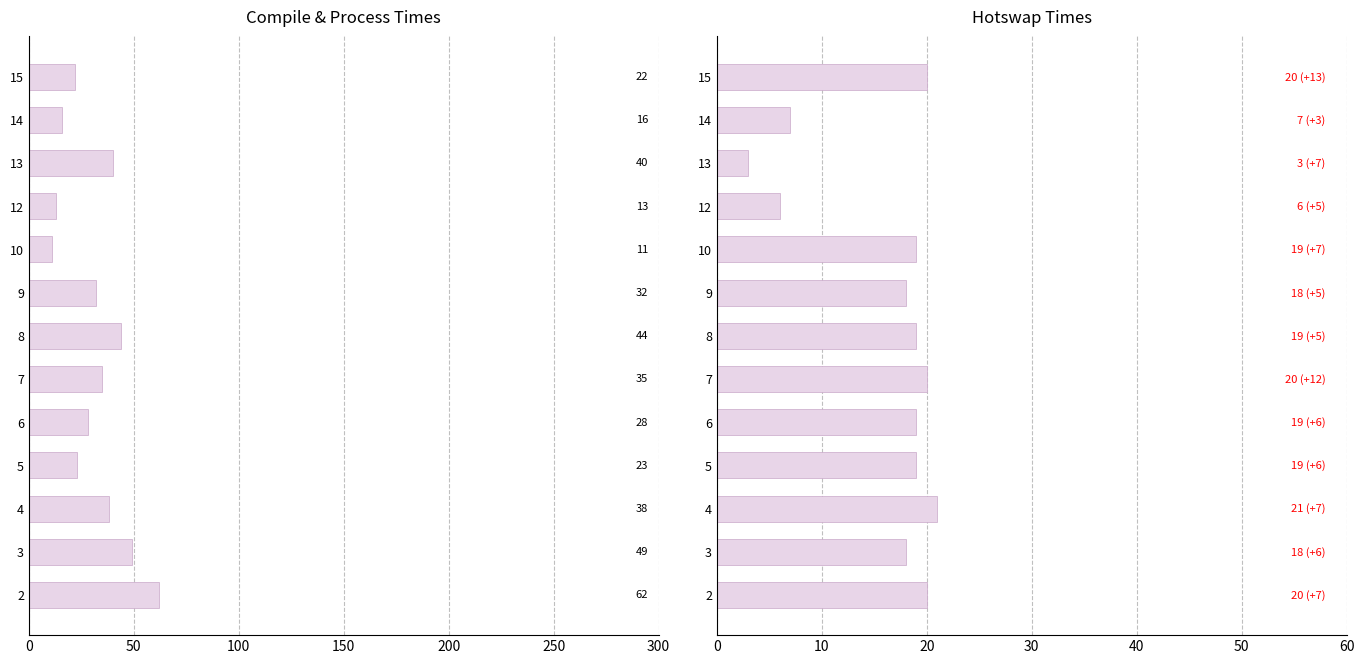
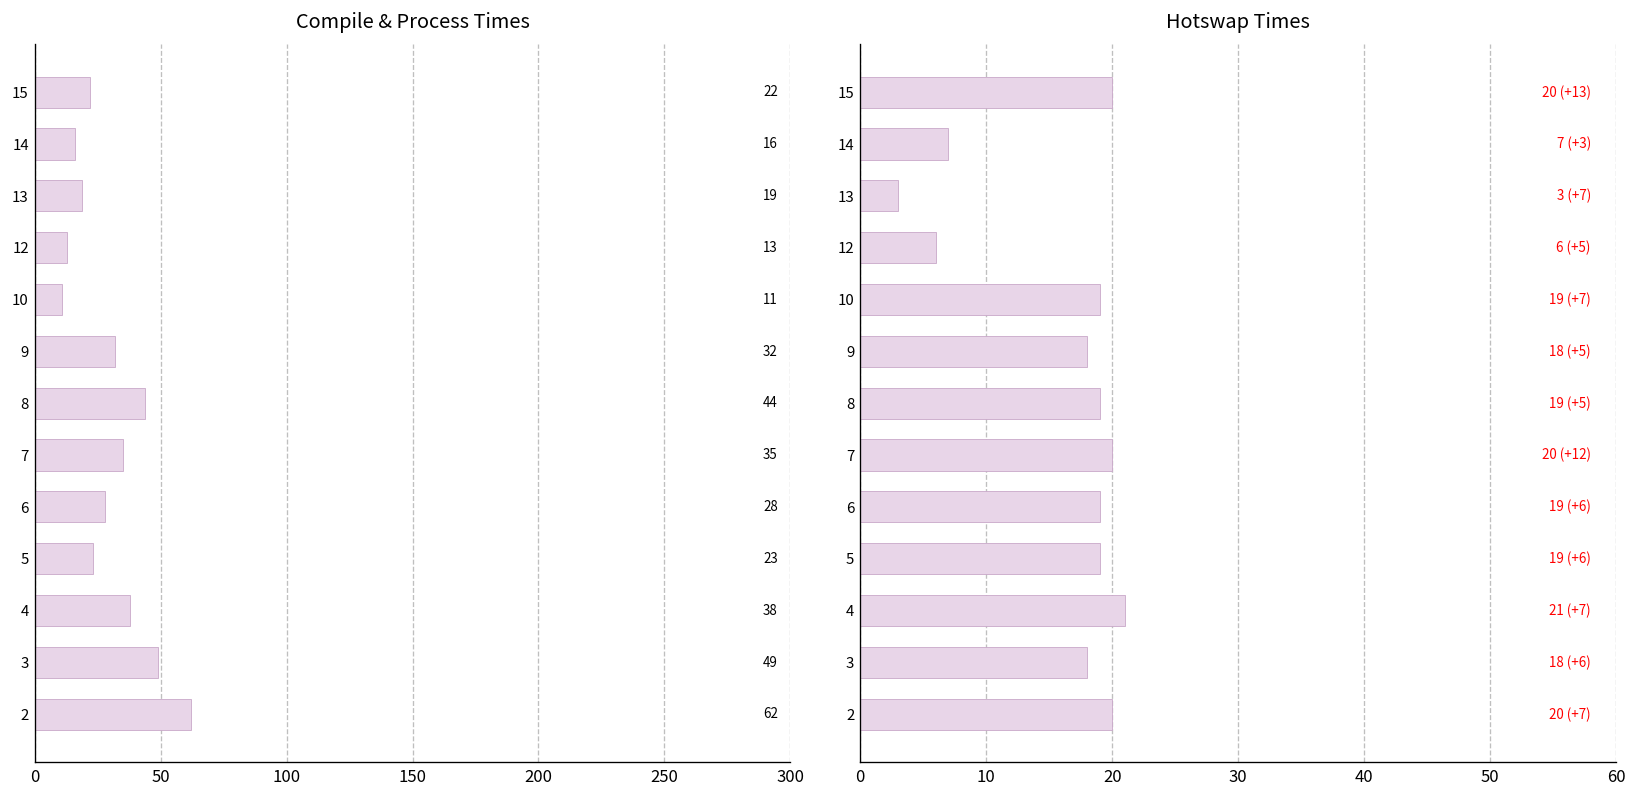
Compile & Process Times, 13: 40 -> 19
